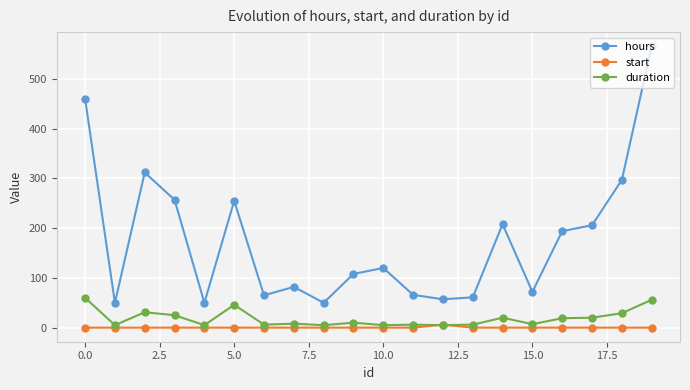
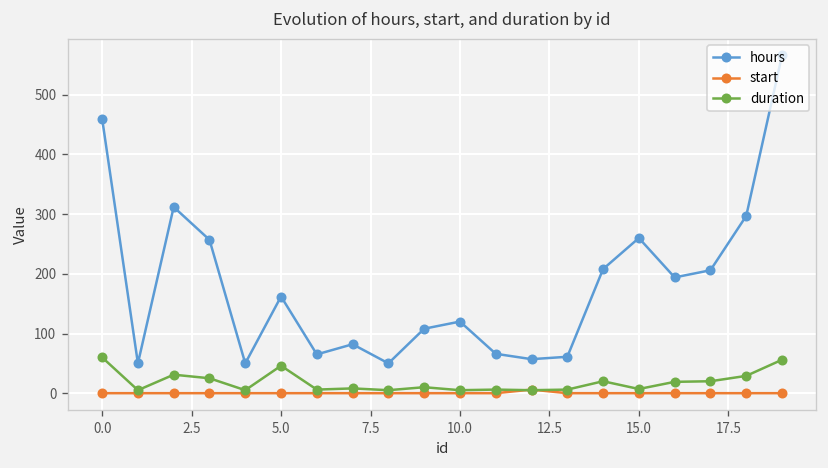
hours, 5.0: 260 -> 160
hours, 15.0: 70 -> 260
